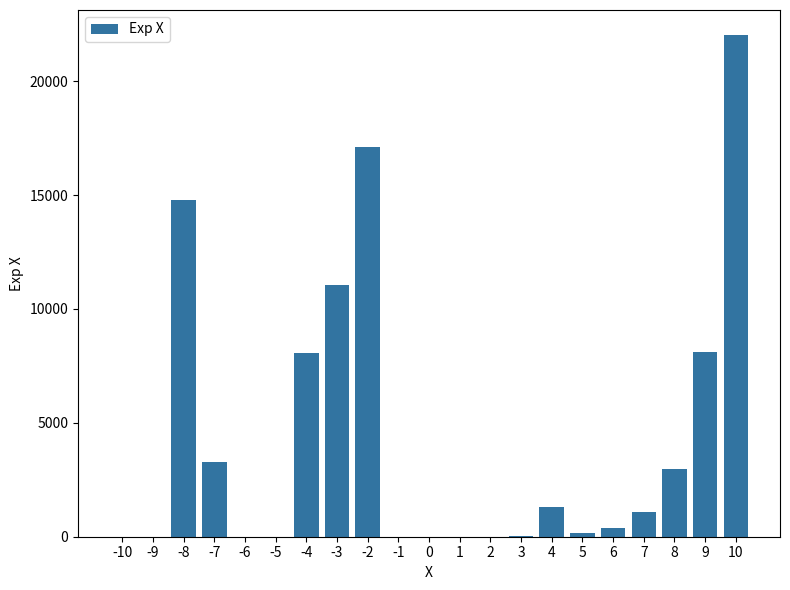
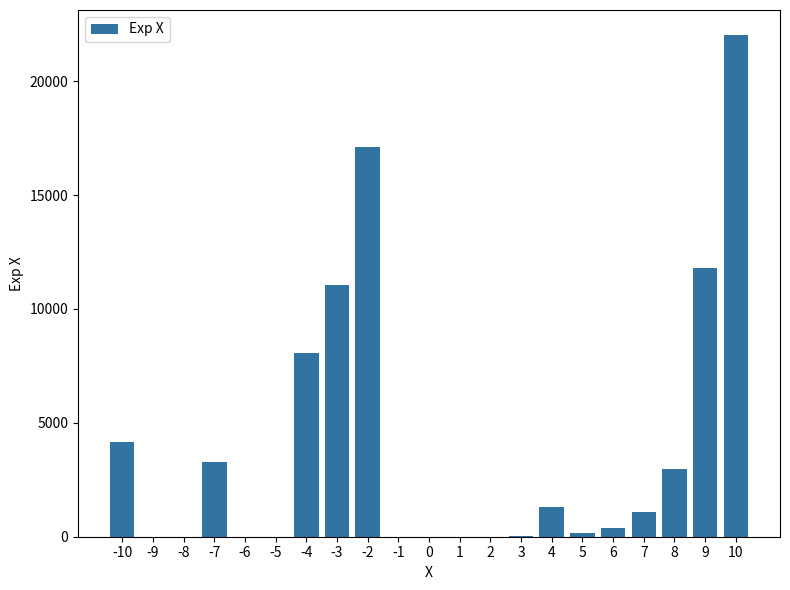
-10: 0 -> 4200
-8: 14800 -> 0
9: 8100 -> 11800
